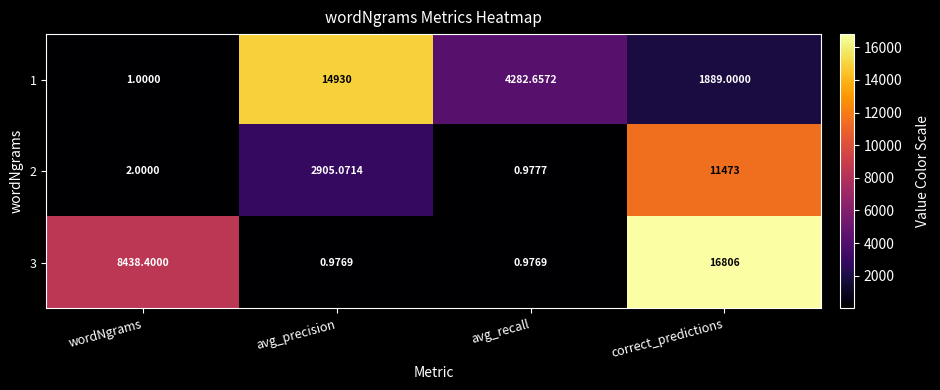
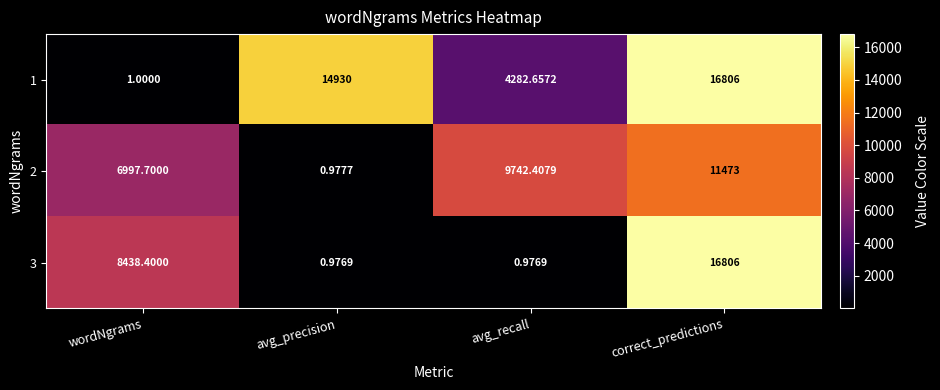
1, correct_predictions: 1889.0000 -> 16806
2, wordNgrams: 2.0000 -> 6997.7000
2, avg_precision: 2905.0714 -> 0.9777
2, avg_recall: 0.9777 -> 9742.4079
